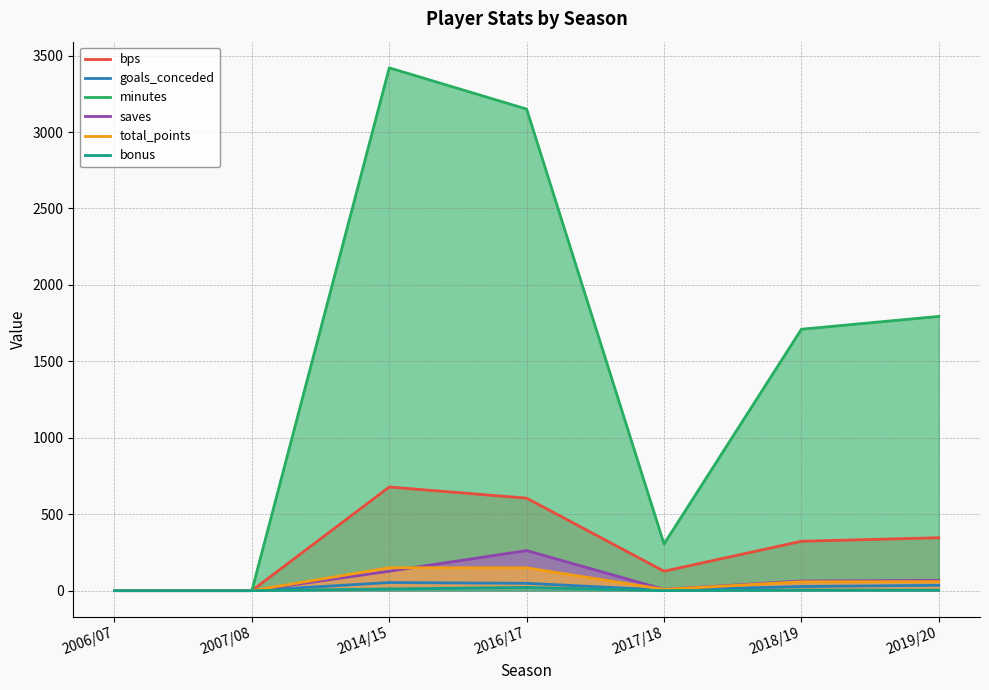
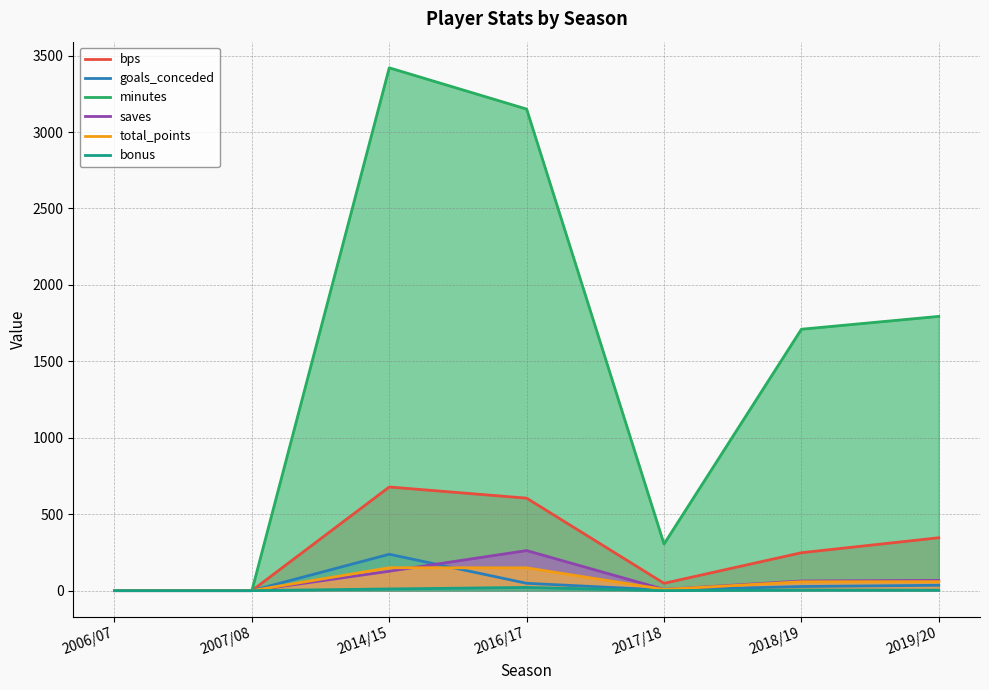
goals_conceded, 2014/15: 50 -> 240
bps, 2017/18: 130 -> 50
bps, 2018/19: 320 -> 250
